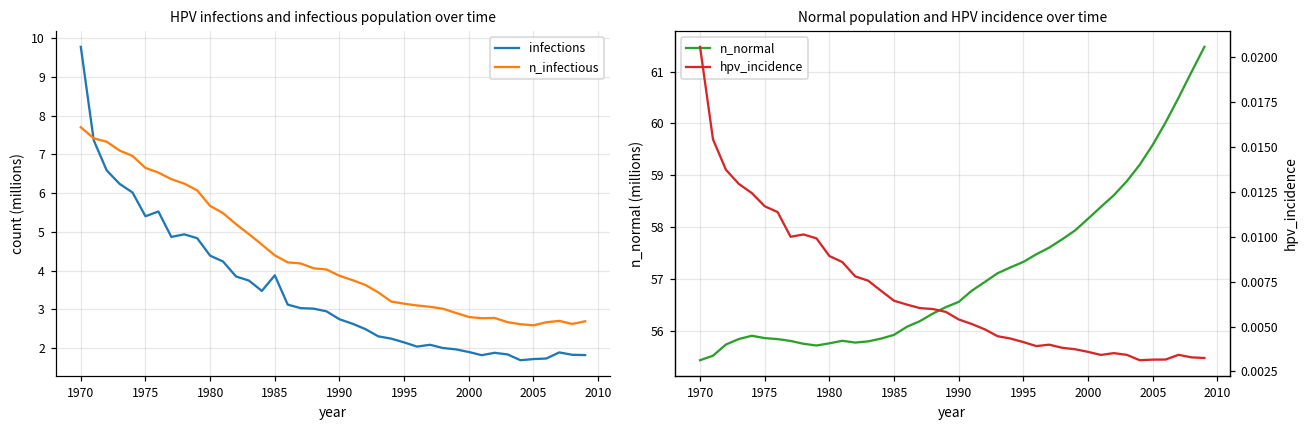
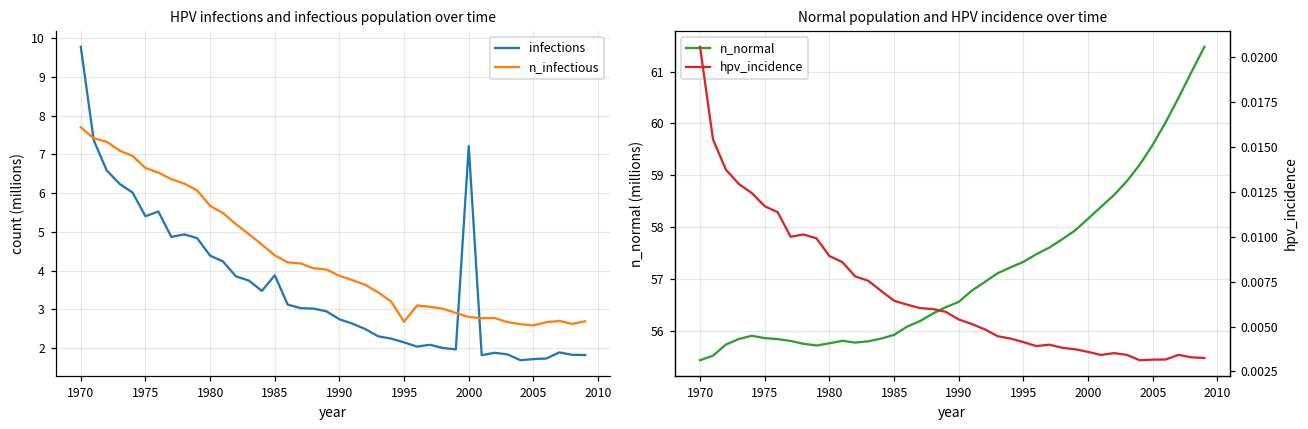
HPV infections and infectious population over time, n_infectious, 1995: 3.1 -> 2.7
HPV infections and infectious population over time, infections, 2000: 1.9 -> 7.2
